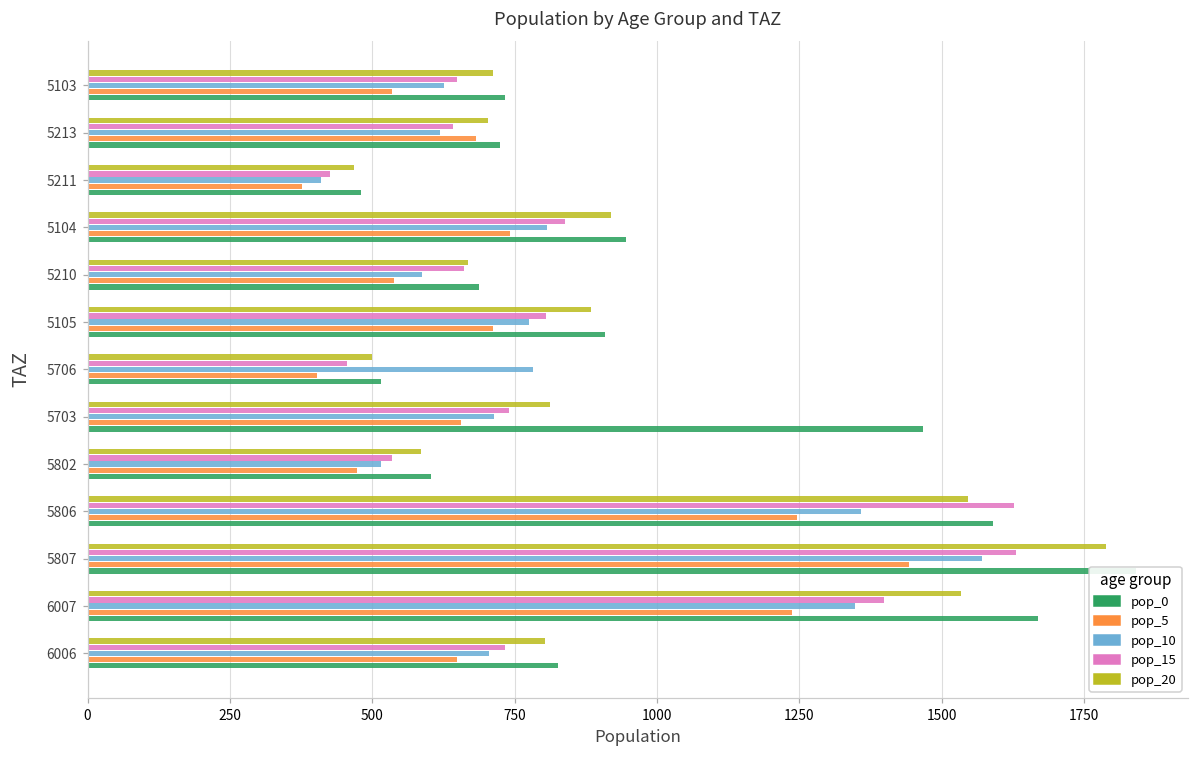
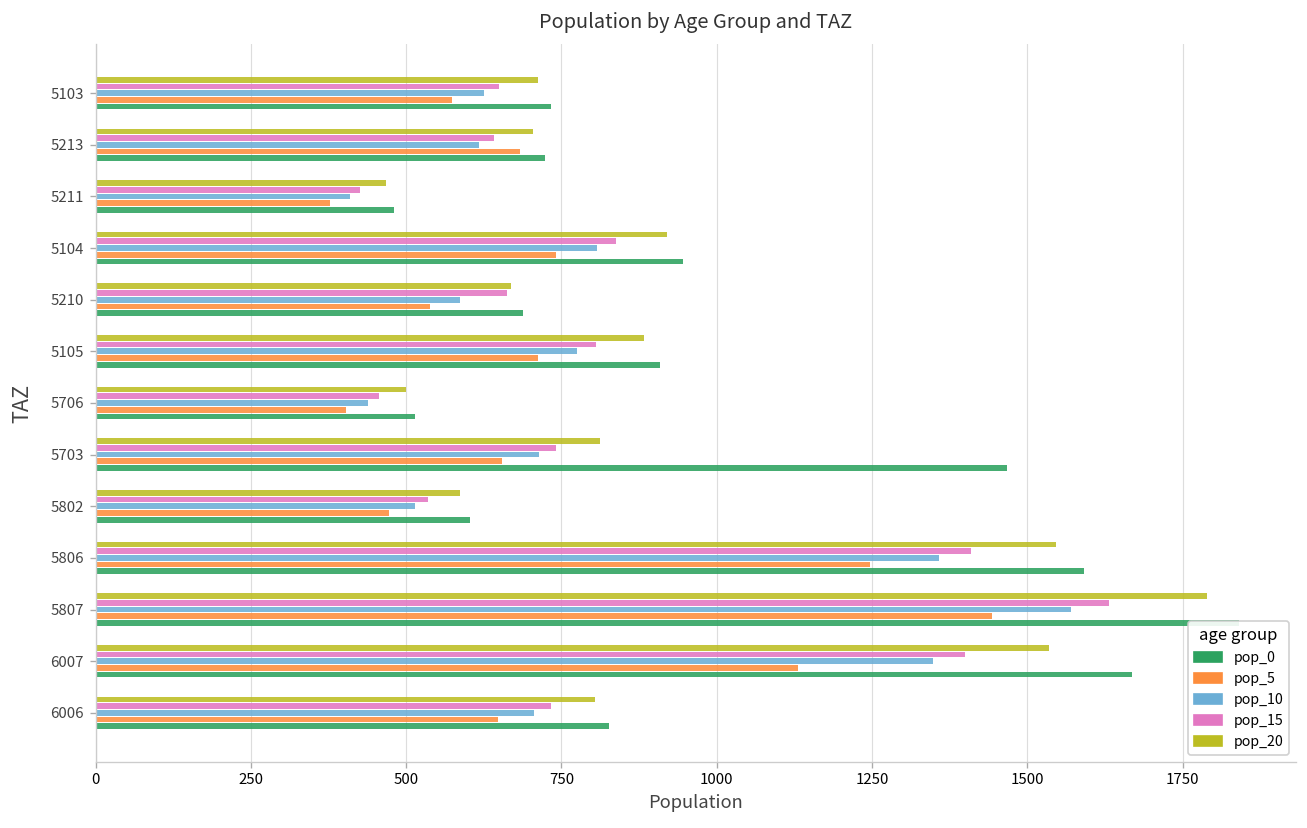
pop_5, 5103: 530 -> 570
pop_10, 5706: 780 -> 440
pop_15, 5806: 1630 -> 1410
pop_5, 6007: 1240 -> 1130
